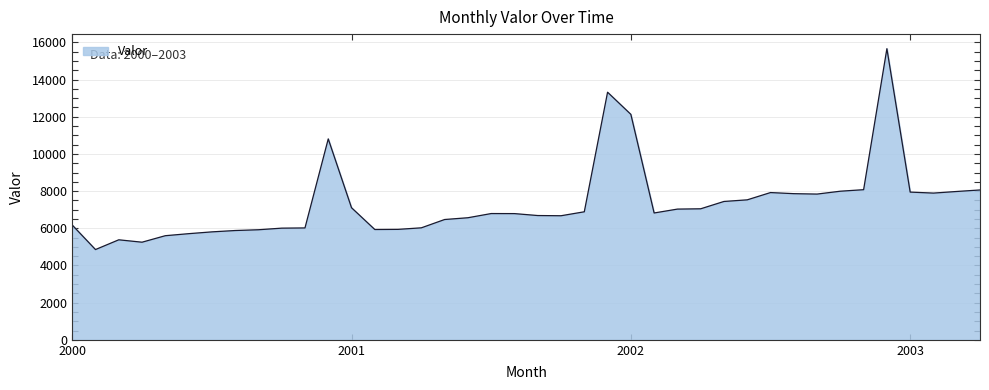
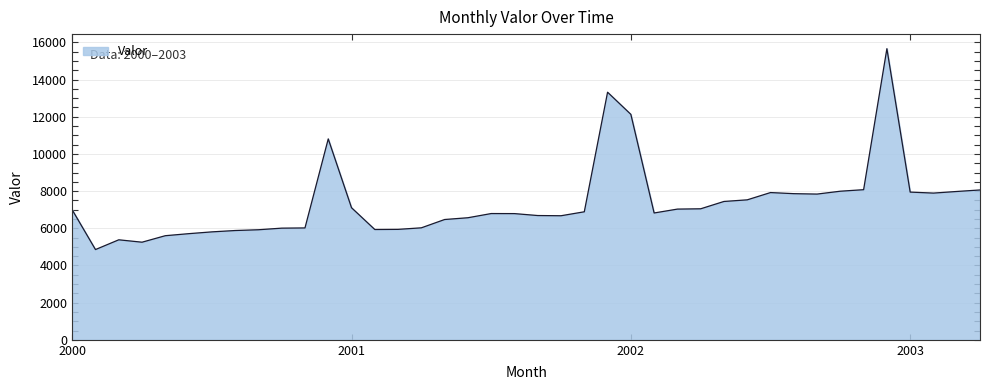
2000: 6200 -> 7000
